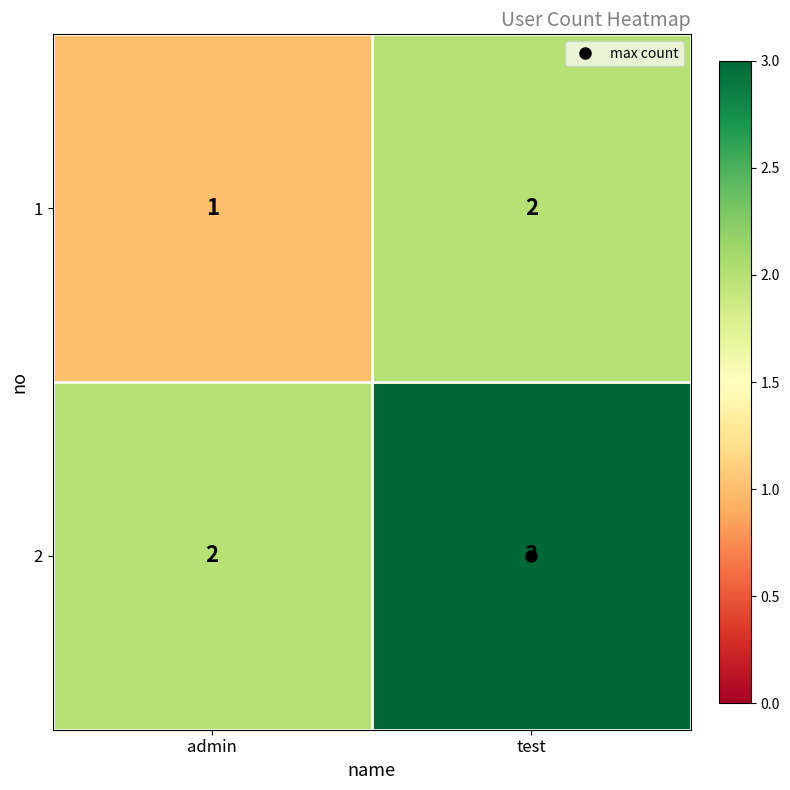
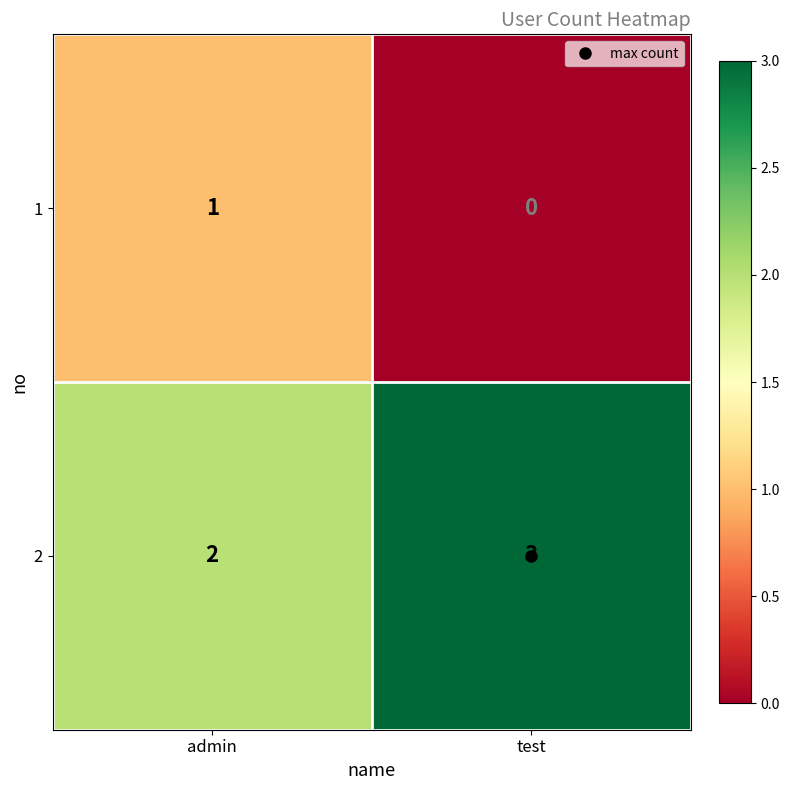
1, test: 2 -> 0
